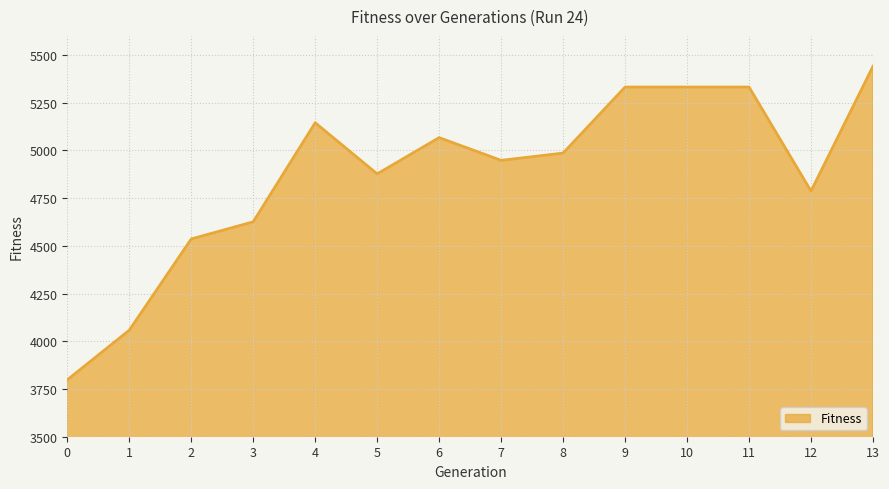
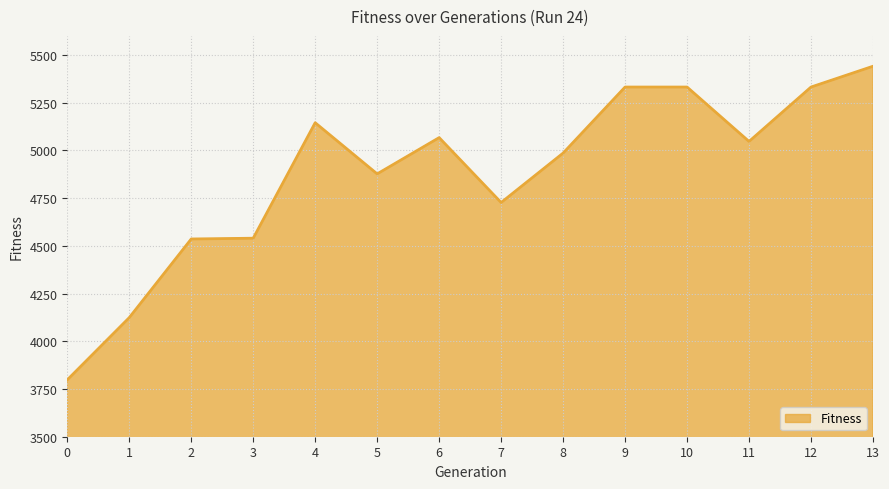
1: 4060 -> 4120
3: 4630 -> 4540
7: 4950 -> 4730
11: 5330 -> 5050
12: 4790 -> 5330
